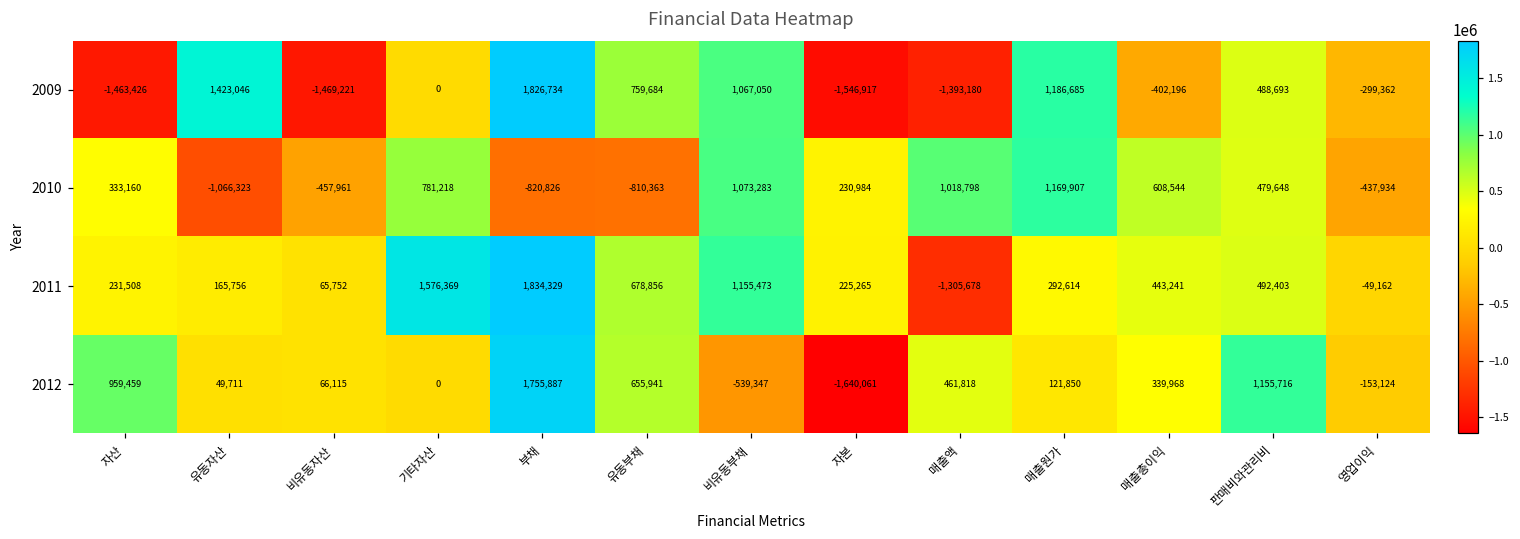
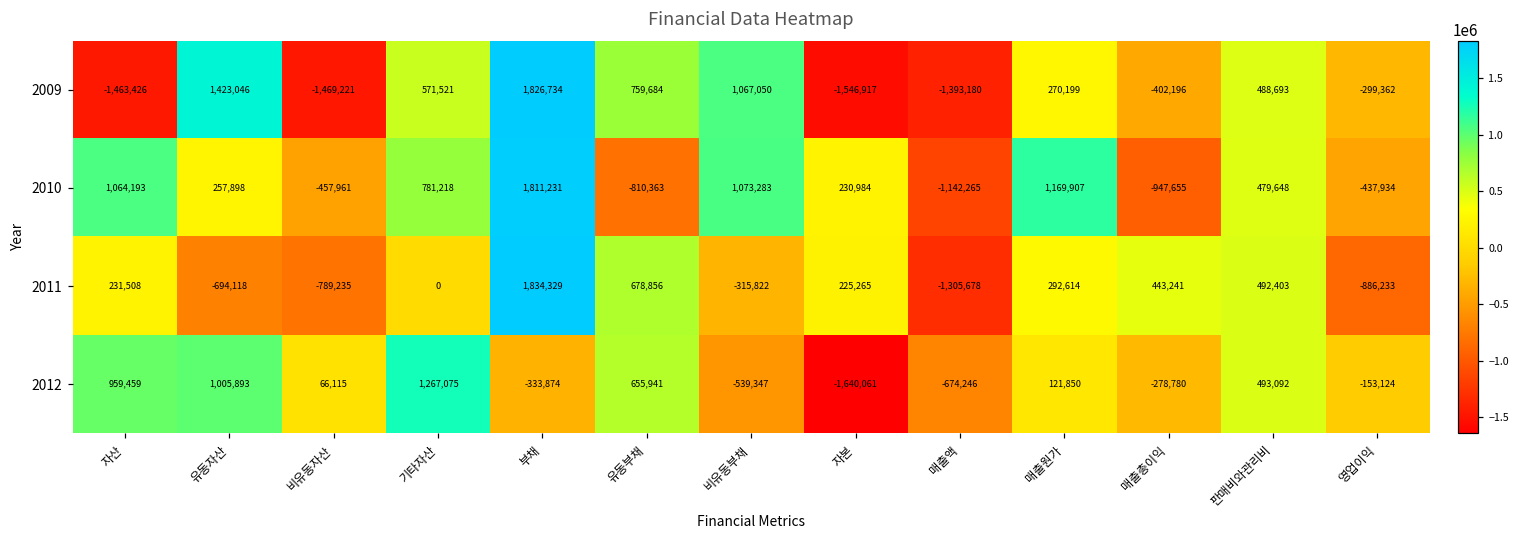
2009, 기타자산: 0 -> 571,521
2009, 매출원가: 1,186,685 -> 270,199
2010, 자산: 333,160 -> 1,064,193
2010, 유동자산: -1,066,323 -> 257,898
2010, 부채: -820,826 -> 1,811,231
2010, 매출액: 1,018,798 -> -1,142,265
2010, 매출총이익: 608,544 -> -947,655
2011, 유동자산: 165,756 -> -694,118
2011, 비유동자산: 65,752 -> -789,235
2011, 기타자산: 1,576,369 -> 0
2011, 비유동부채: 1,155,473 -> -315,822
2011, 영업이익: -49,162 -> -886,233
2012, 유동자산: 49,711 -> 1,005,893
2012, 기타자산: 0 -> 1,267,075
2012, 부채: 1,755,887 -> -333,874
2012, 매출액: 461,818 -> -674,246
2012, 매출총이익: 339,968 -> -278,780
2012, 판매비와관리비: 1,155,716 -> 493,092
